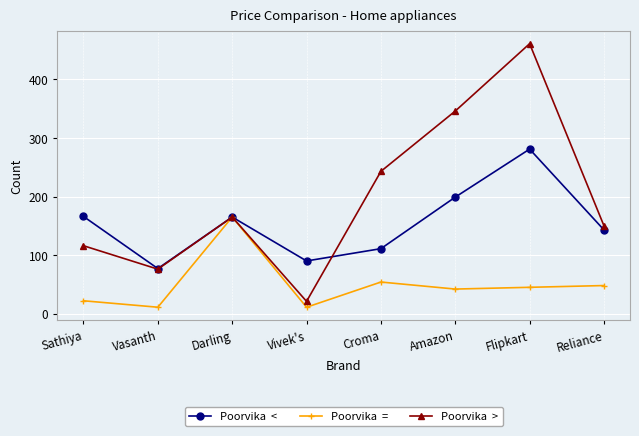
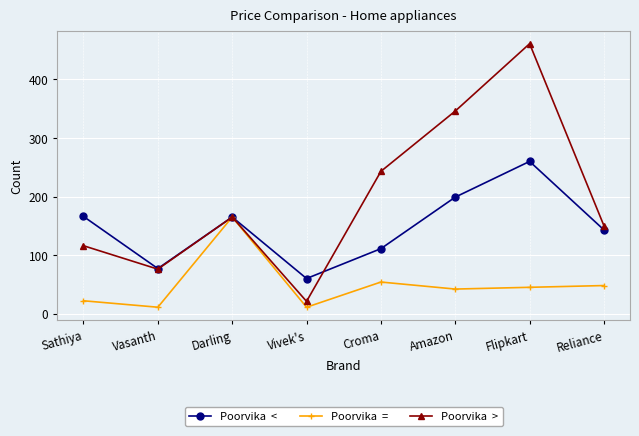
Poorvika <, Vivek's: 90 -> 60
Poorvika <, Flipkart: 280 -> 260
